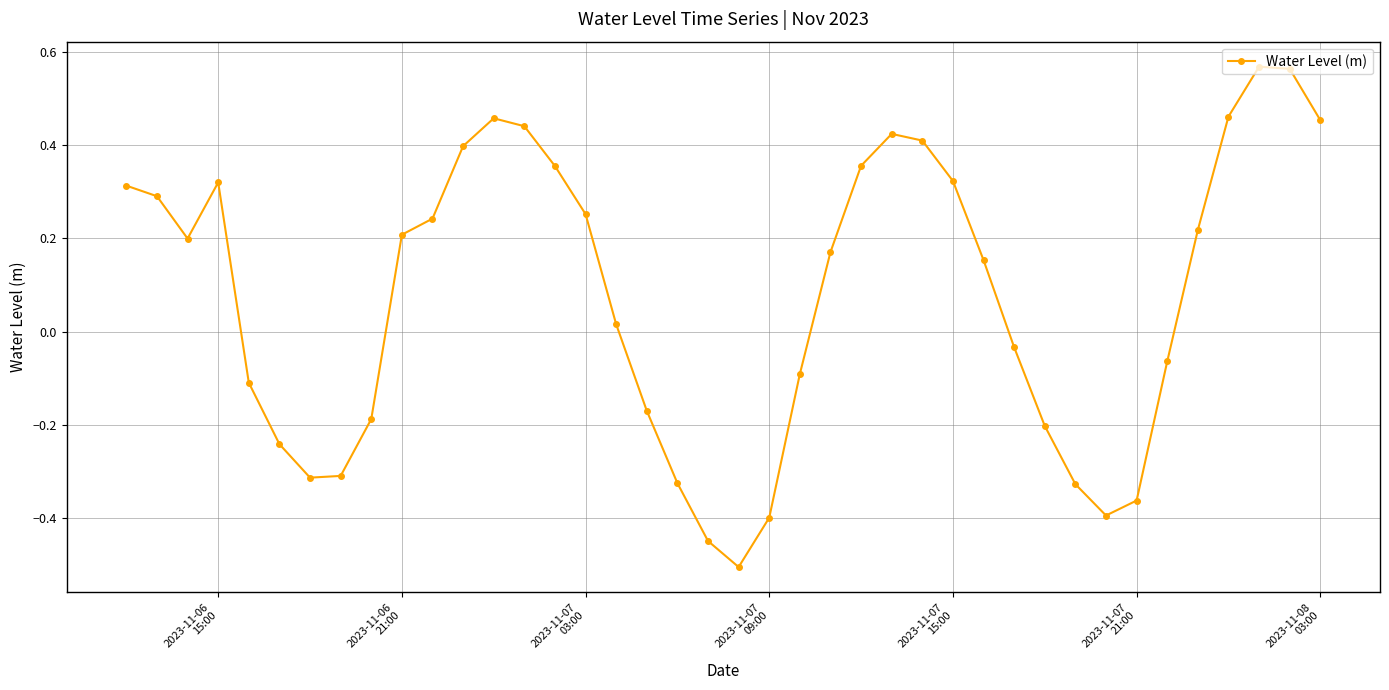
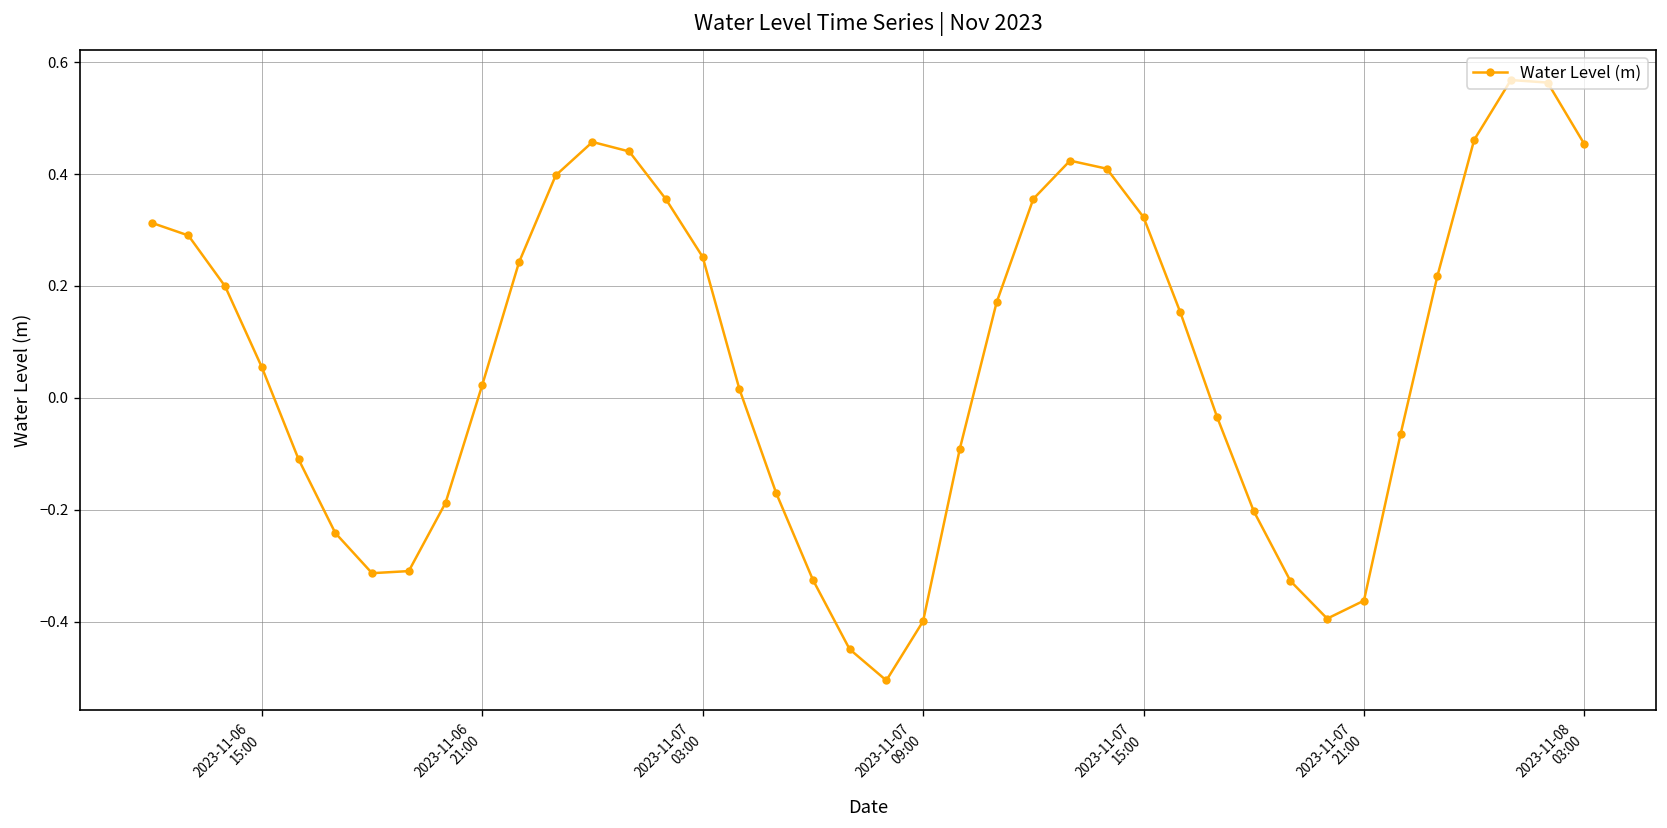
2023-11-06 15:00: 0.32 -> 0.05
2023-11-06 21:00: 0.21 -> 0.02
